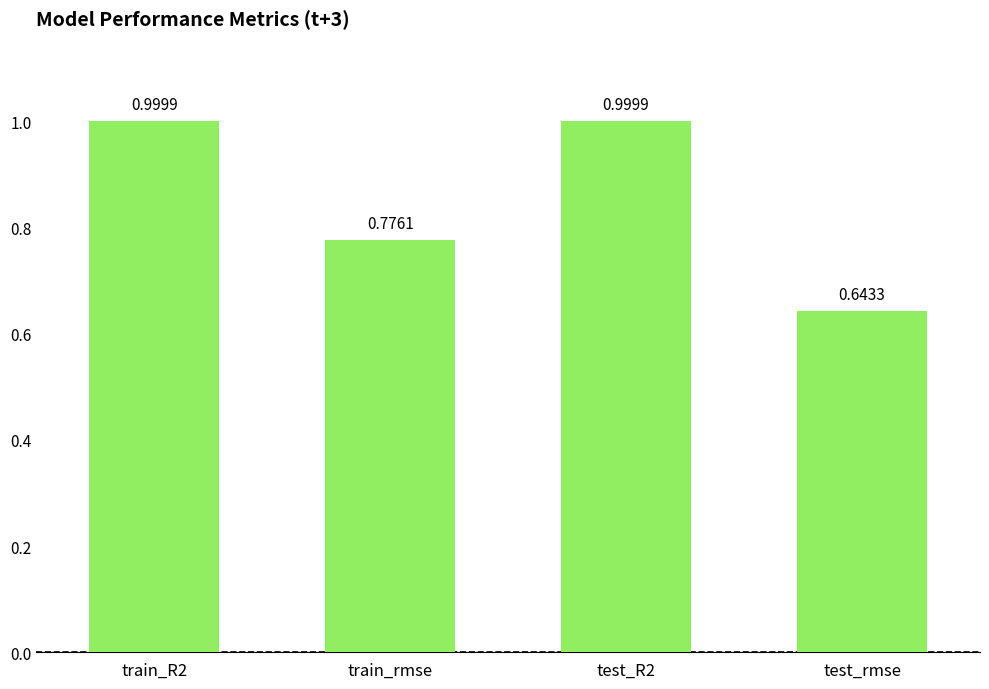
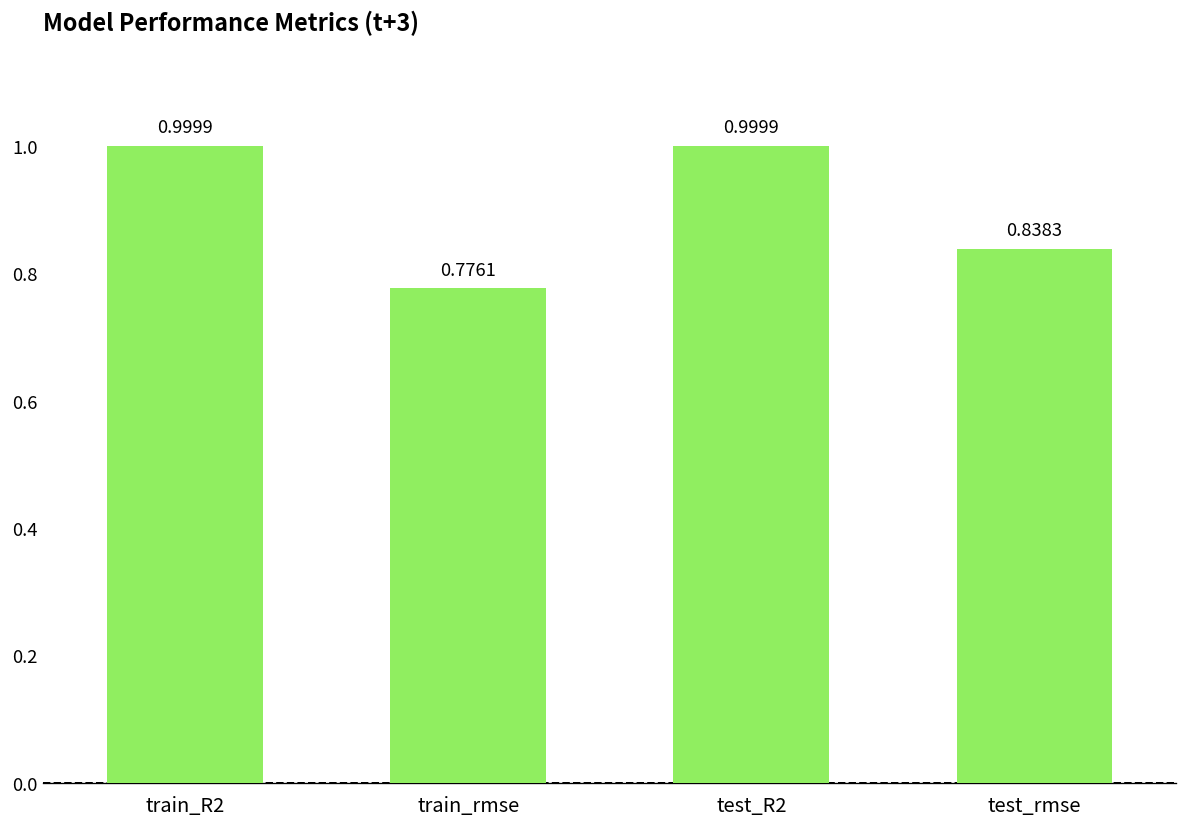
test_rmse: 0.6433 -> 0.8383
